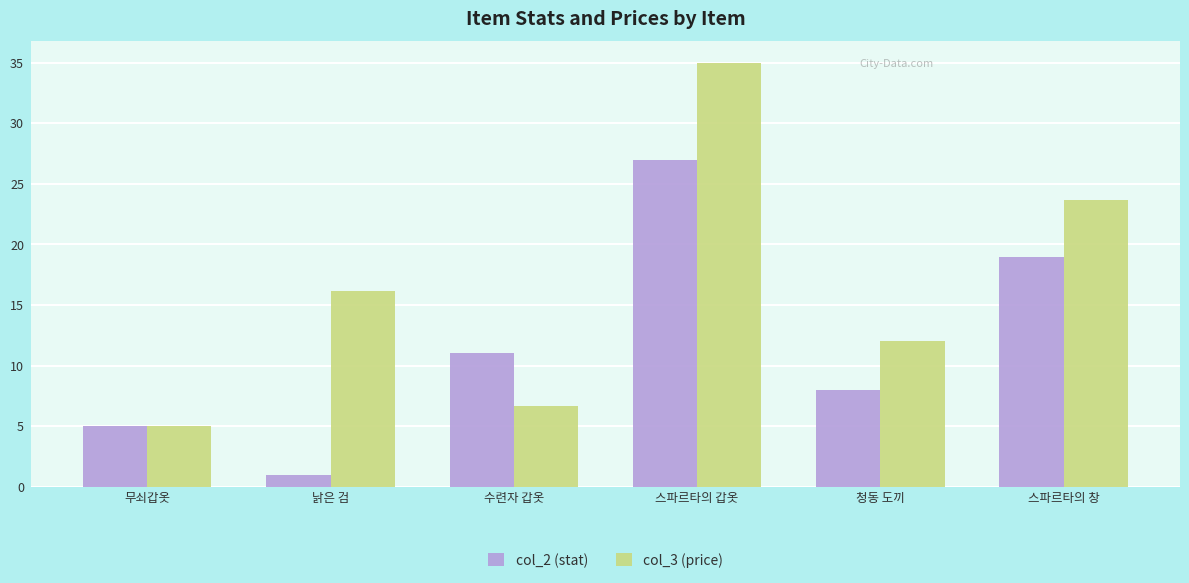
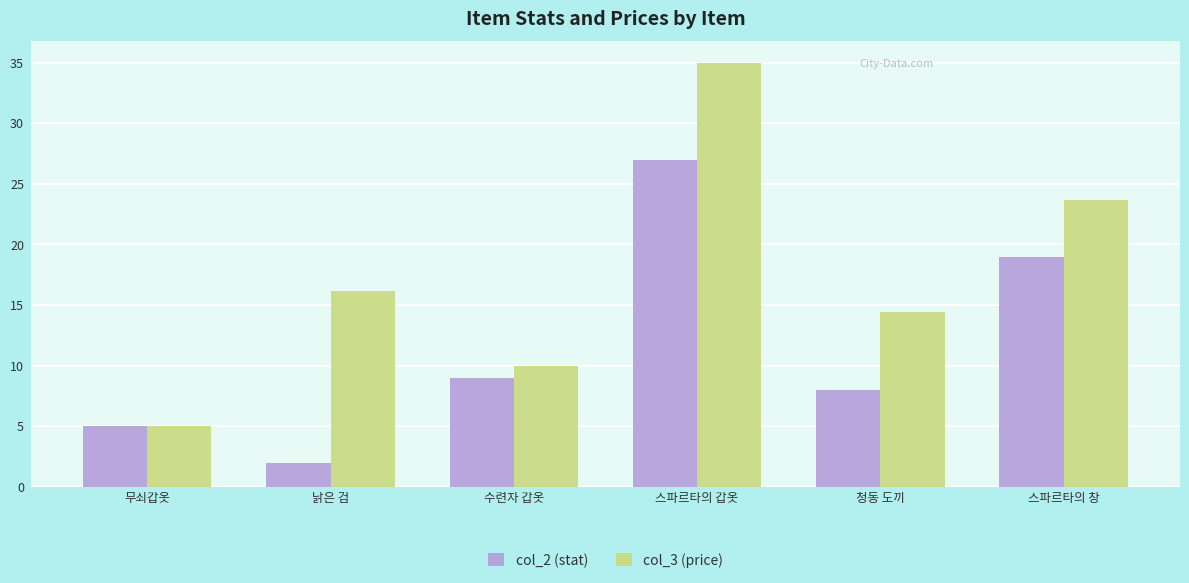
col_2 (stat), 낡은 검: 1 -> 2
col_2 (stat), 수련자 갑옷: 11 -> 9
col_3 (price), 수련자 갑옷: 6.6 -> 10.0
col_3 (price), 청동 도끼: 12.0 -> 14.4
